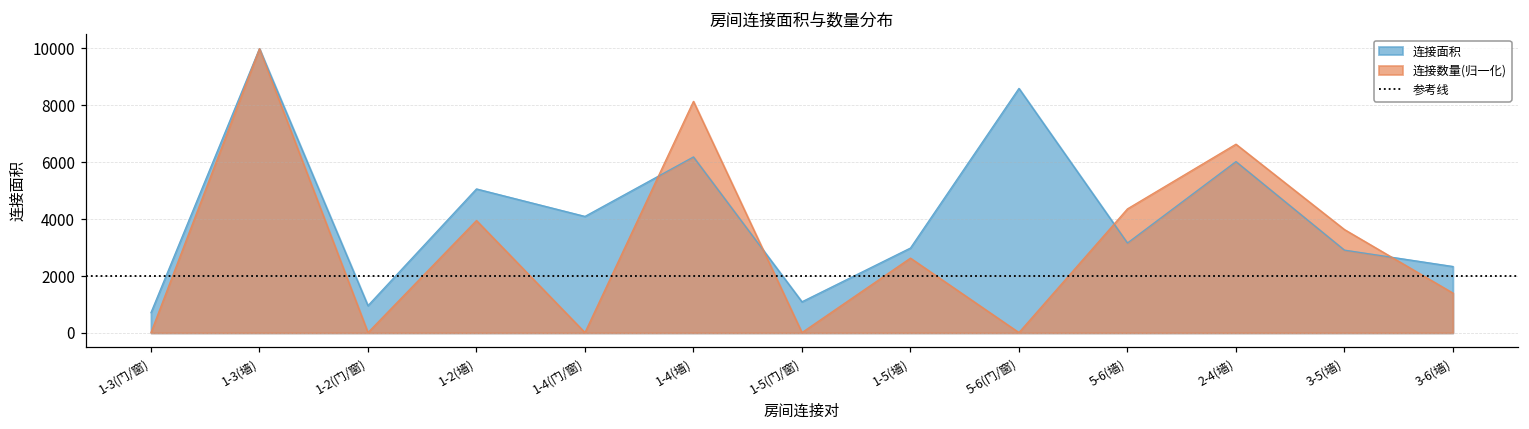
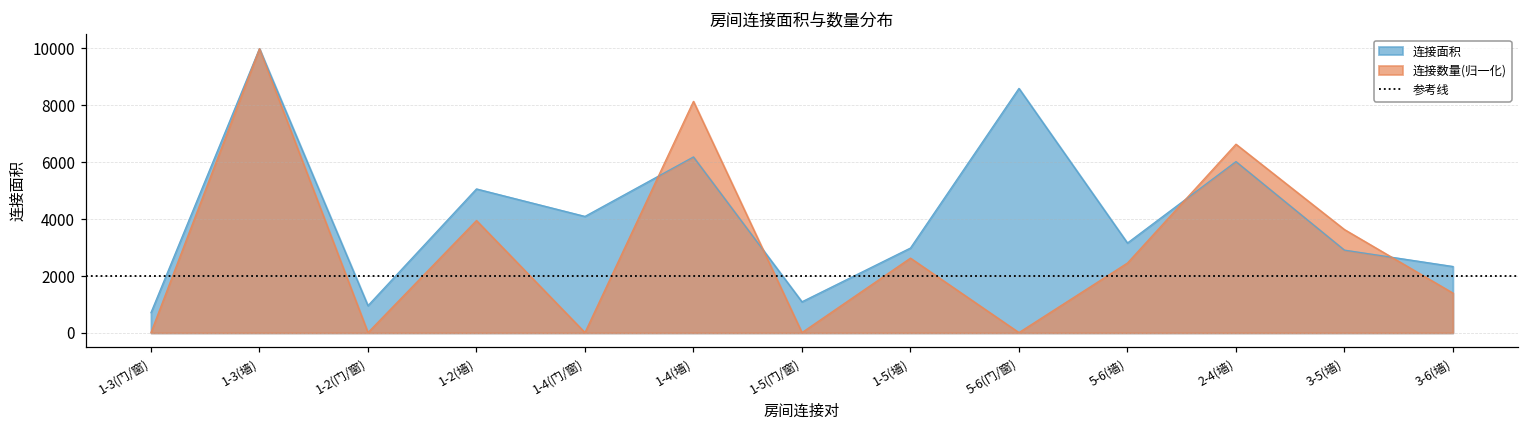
连接数量(归一化), 5-6(墙): 4400 -> 2500
